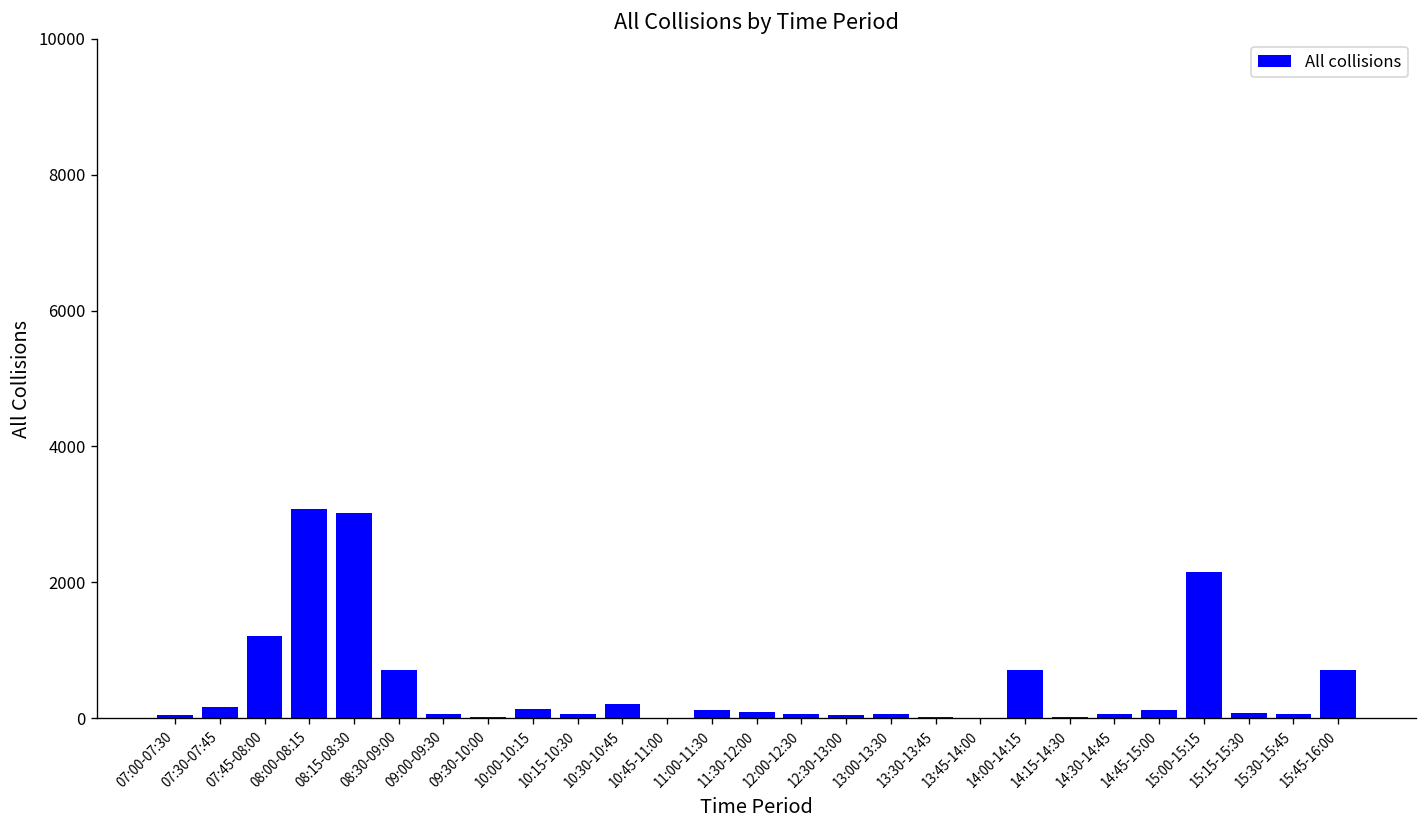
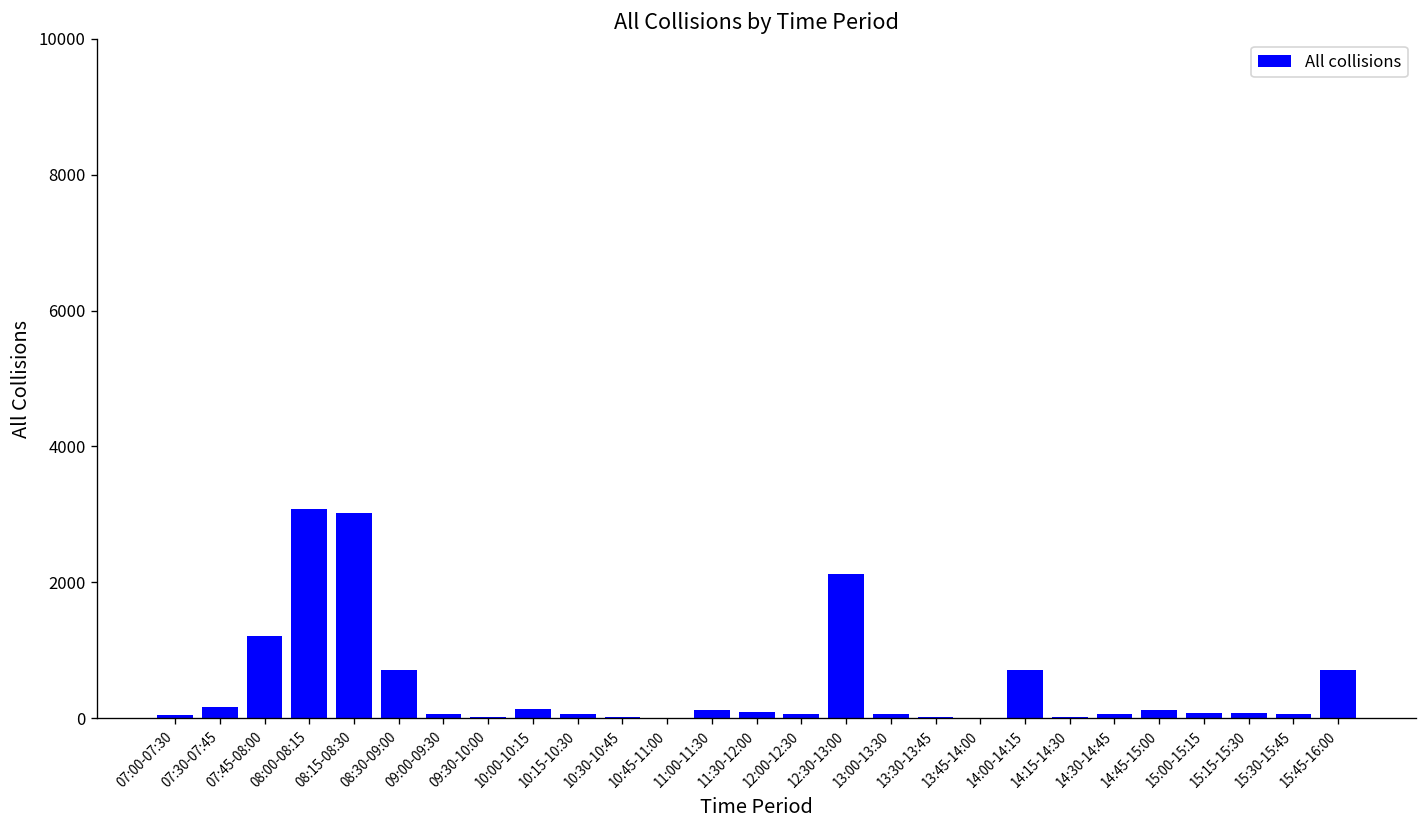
10:30-10:45: 200 -> 0
12:30-13:00: 0 -> 2100
15:00-15:15: 2200 -> 100
